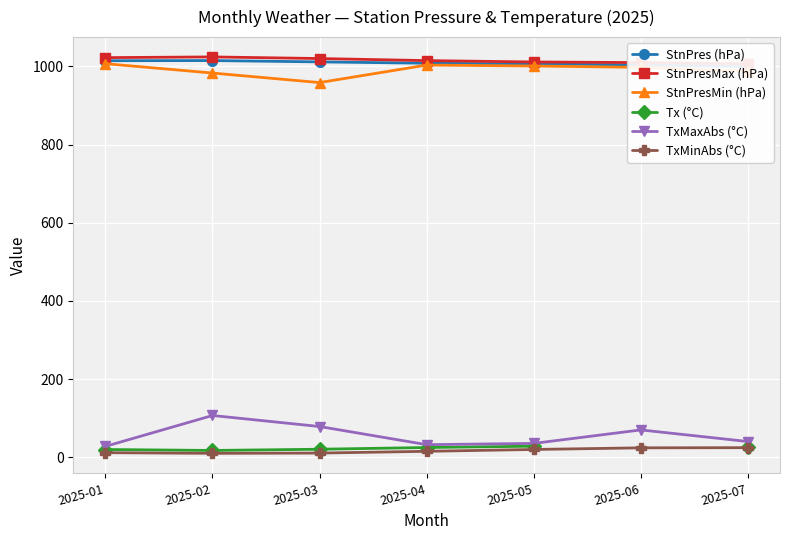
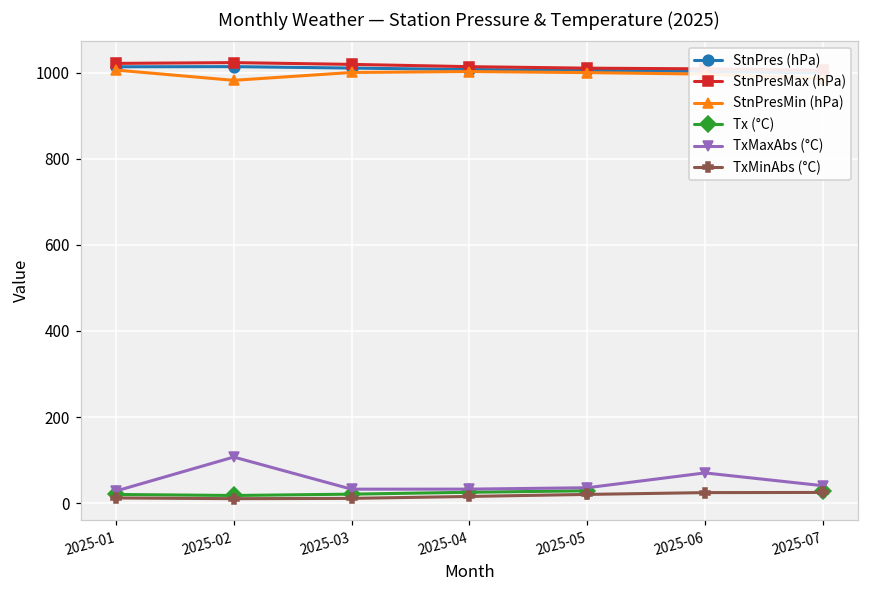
StnPresMin (hPa), 2025-03: 960 -> 1000
TxMaxAbs (°C), 2025-03: 80 -> 30
